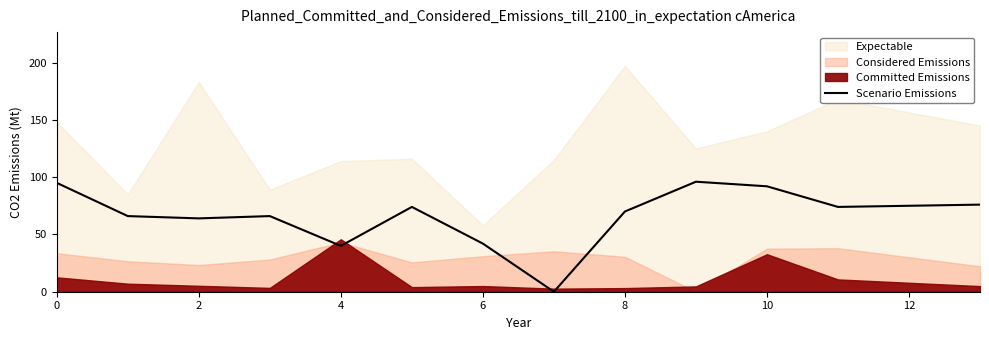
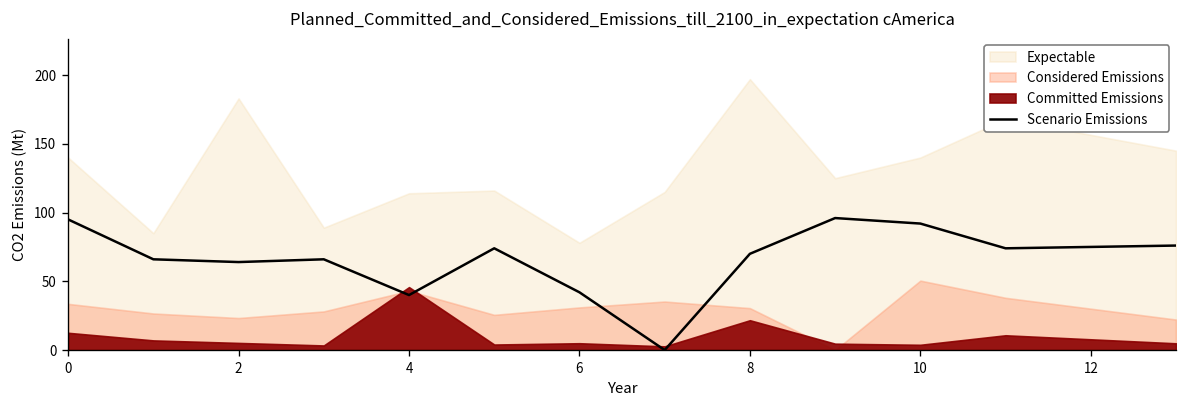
Expectable, 0: 148 -> 140
Expectable, 6: 58 -> 78
Committed Emissions, 8: 3 -> 22
Considered Emissions, 10: 38 -> 51
Committed Emissions, 10: 33 -> 4
